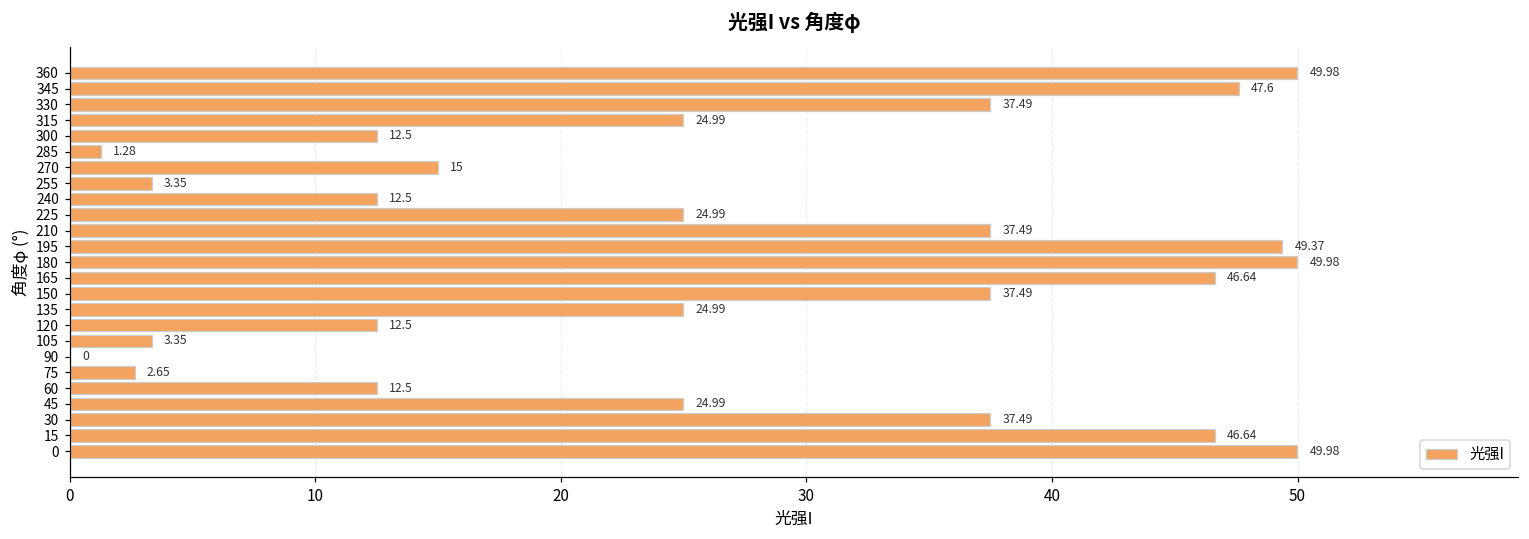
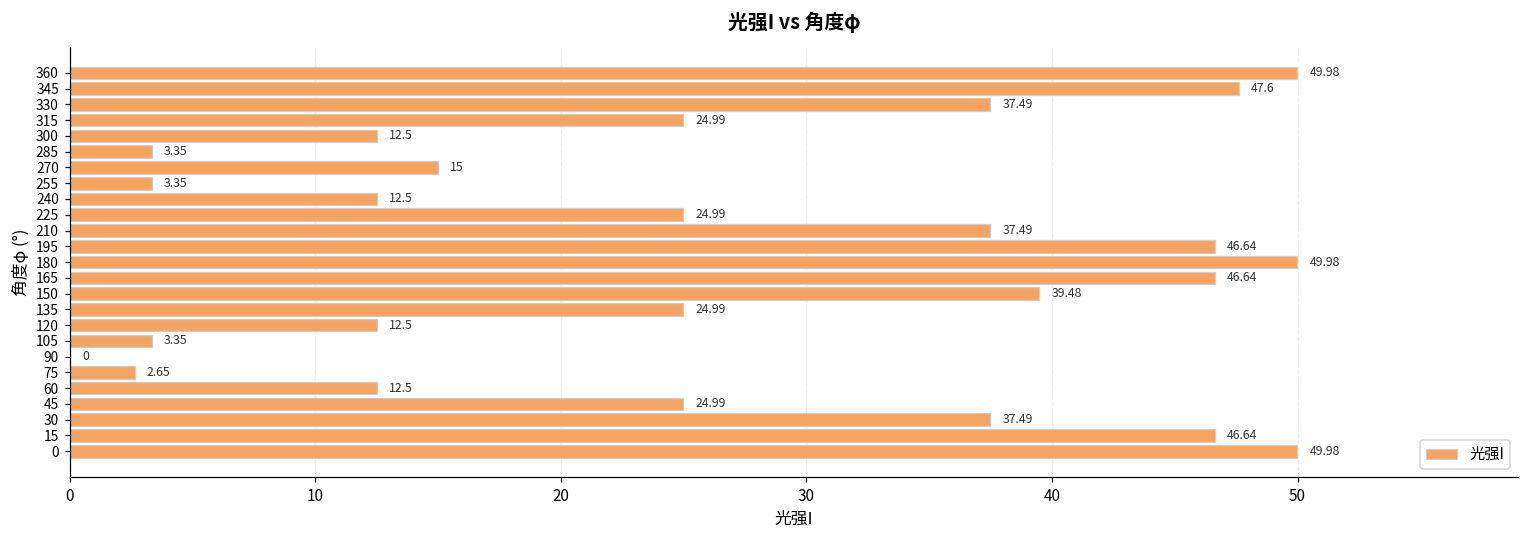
285: 1.28 -> 3.35
195: 49.37 -> 46.64
150: 37.49 -> 39.48
